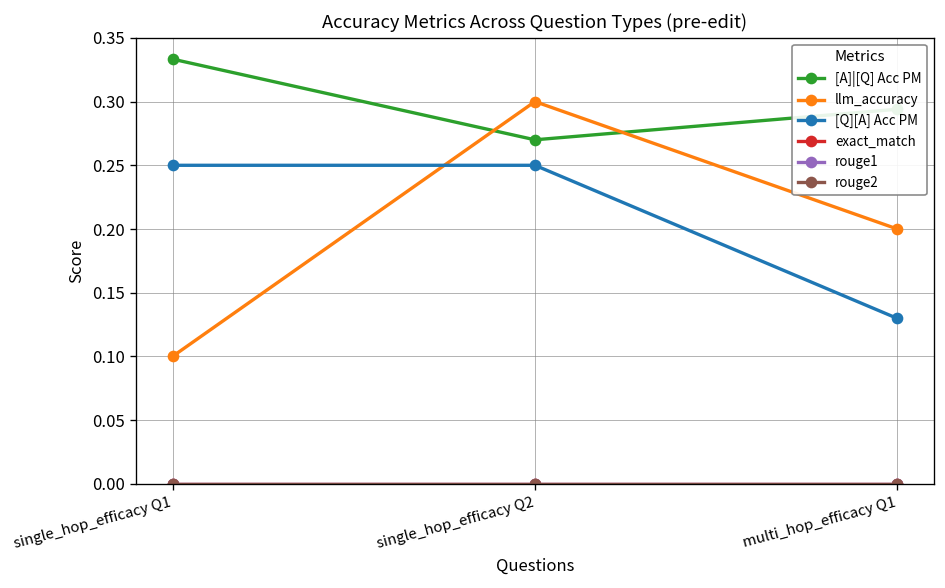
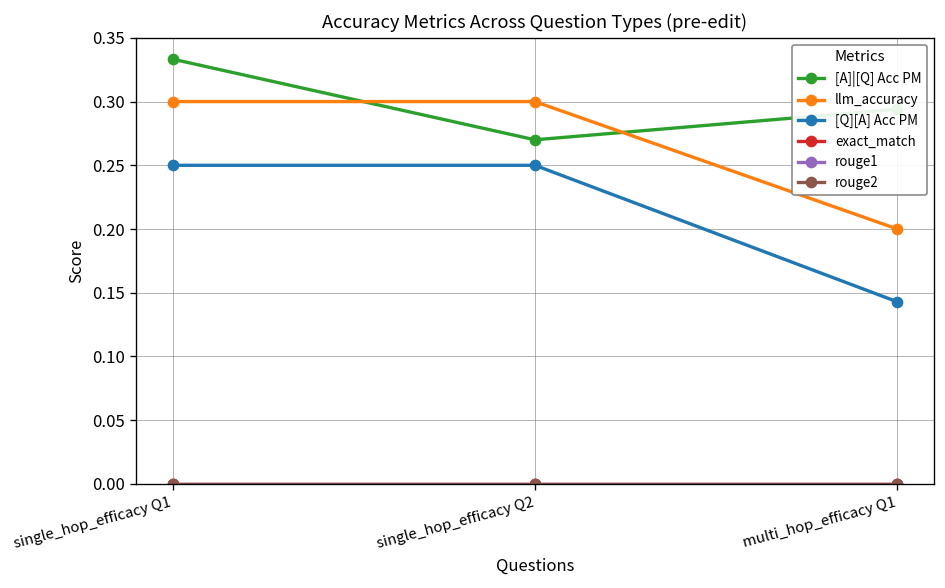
llm_accuracy, single_hop_efficacy Q1: 0.1 -> 0.3
[Q][A] Acc PM, multi_hop_efficacy Q1: 0.130 -> 0.143
